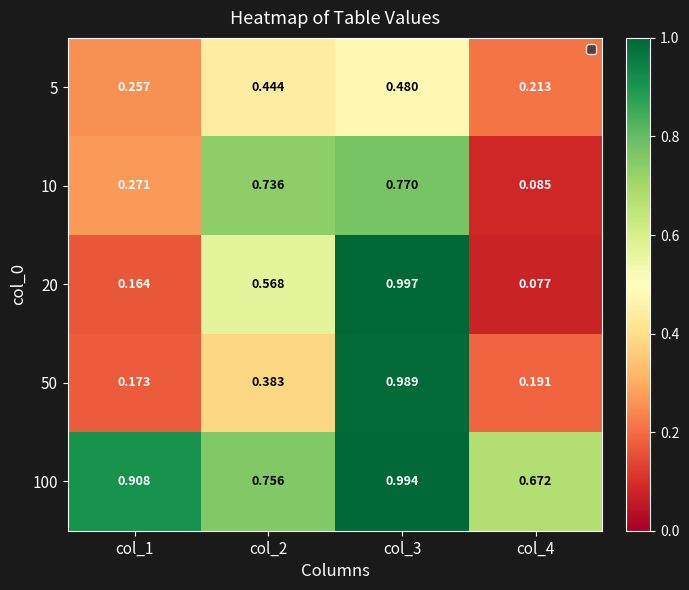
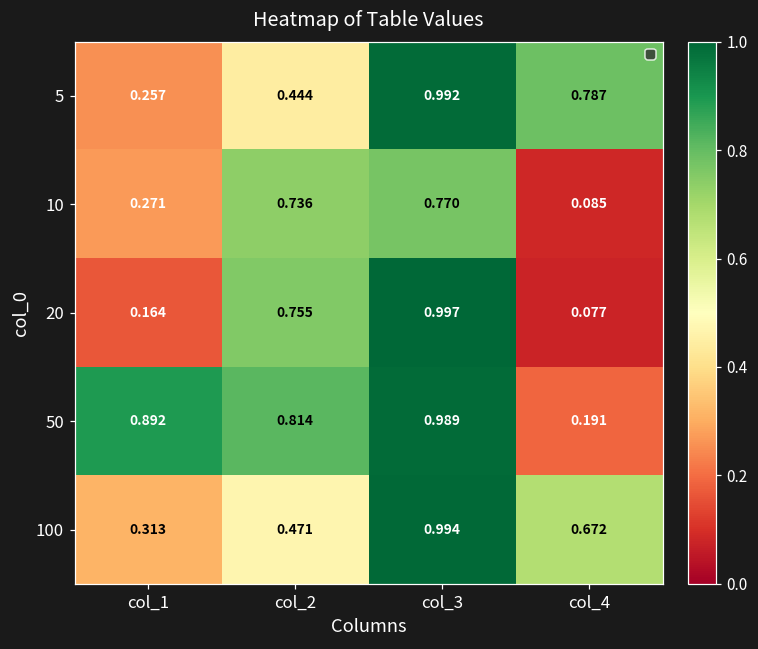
5, col_3: 0.480 -> 0.992
5, col_4: 0.213 -> 0.787
20, col_2: 0.568 -> 0.755
50, col_1: 0.173 -> 0.892
50, col_2: 0.383 -> 0.814
100, col_1: 0.908 -> 0.313
100, col_2: 0.756 -> 0.471
